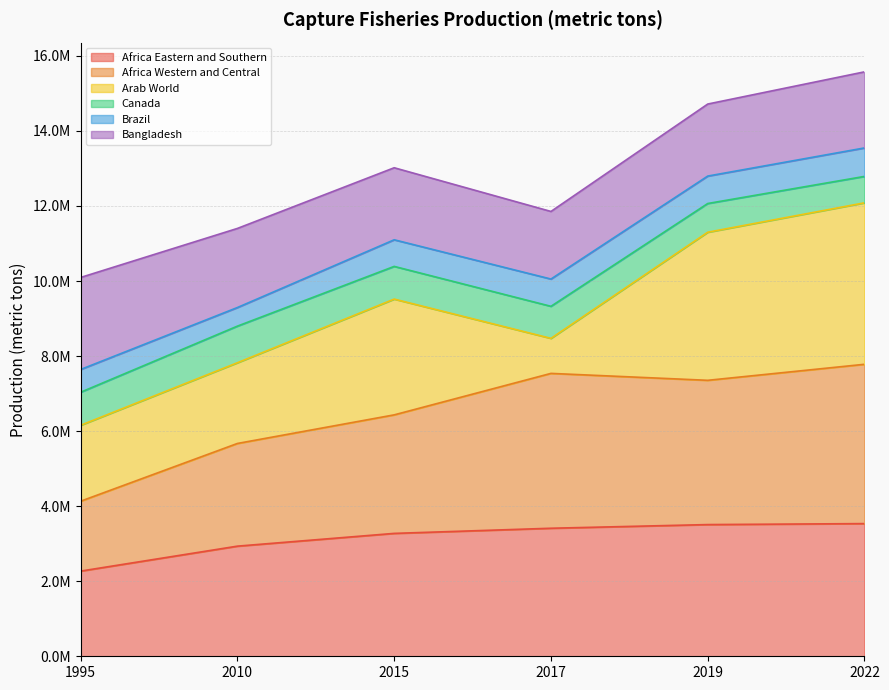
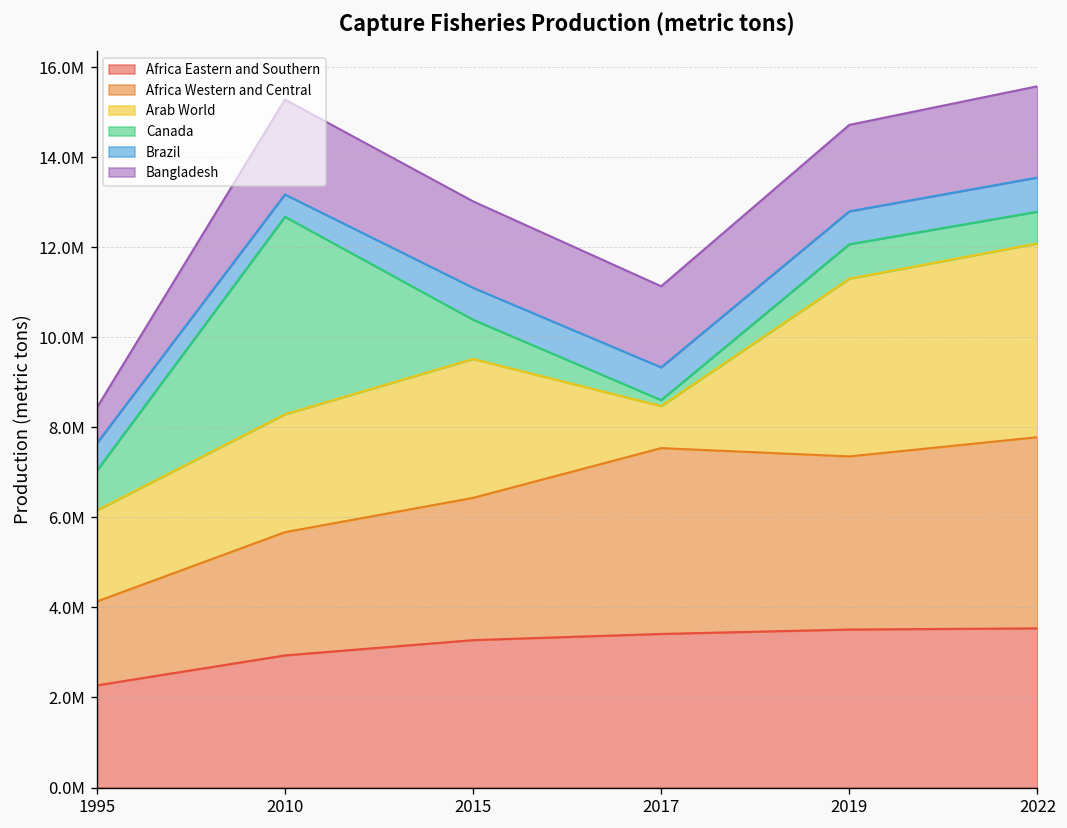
Bangladesh, 1995: 2500000 -> 800000
Arab World, 2010: 2200000 -> 2600000
Canada, 2010: 1000000 -> 4400000
Canada, 2017: 900000 -> 100000
